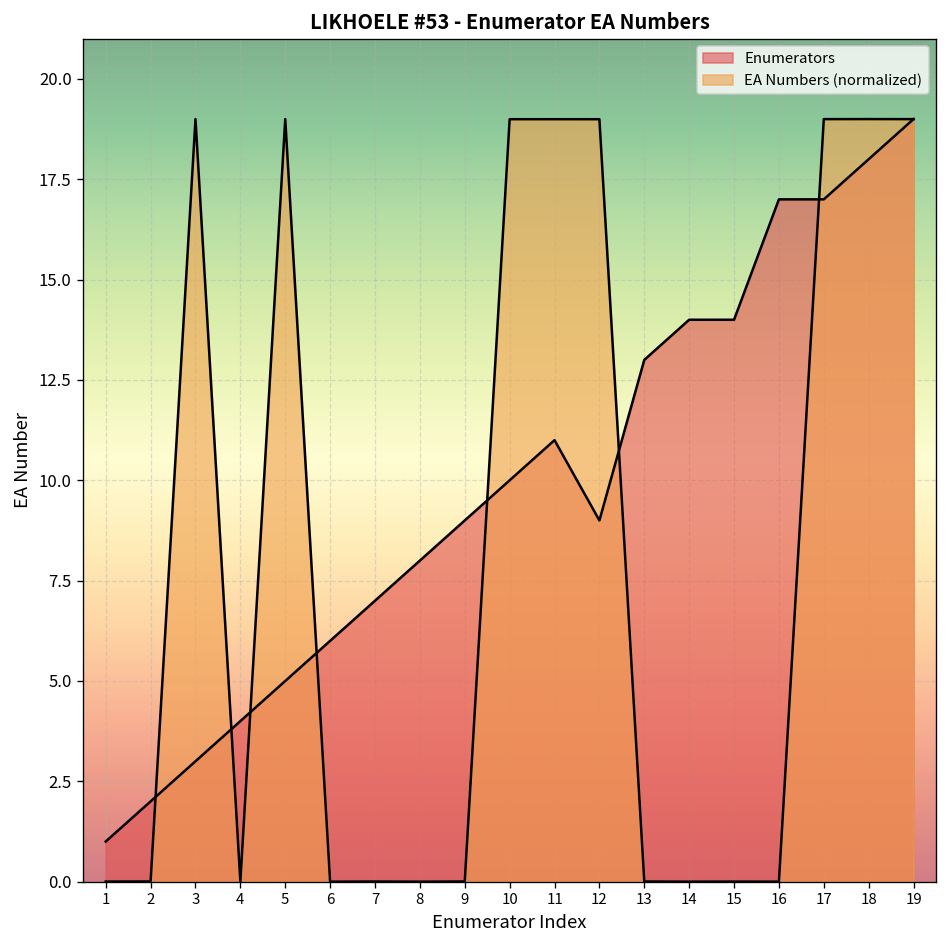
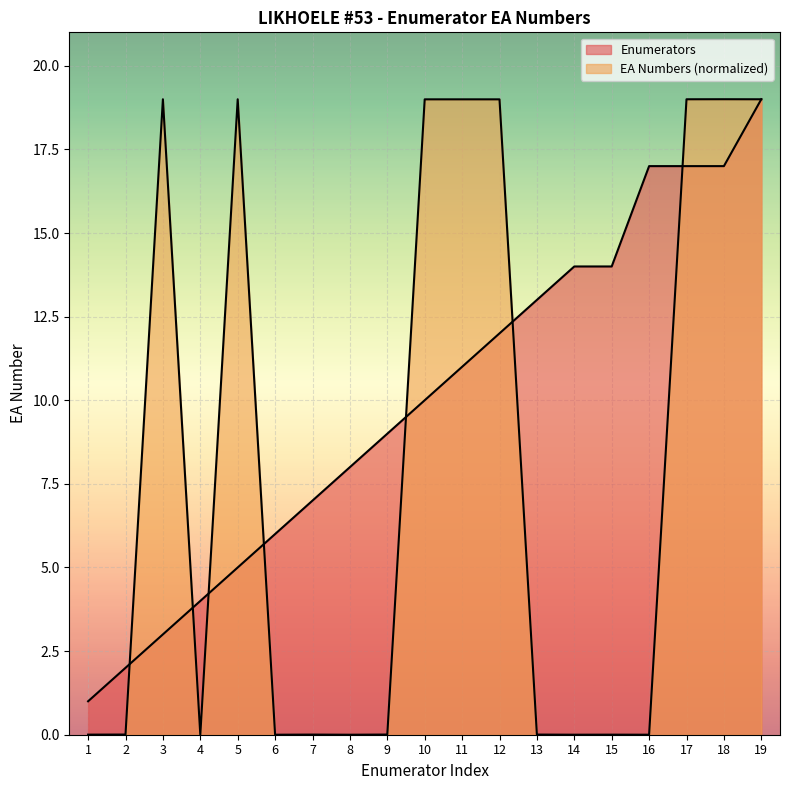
Enumerators, 12: 9 -> 12
Enumerators, 18: 18 -> 17
